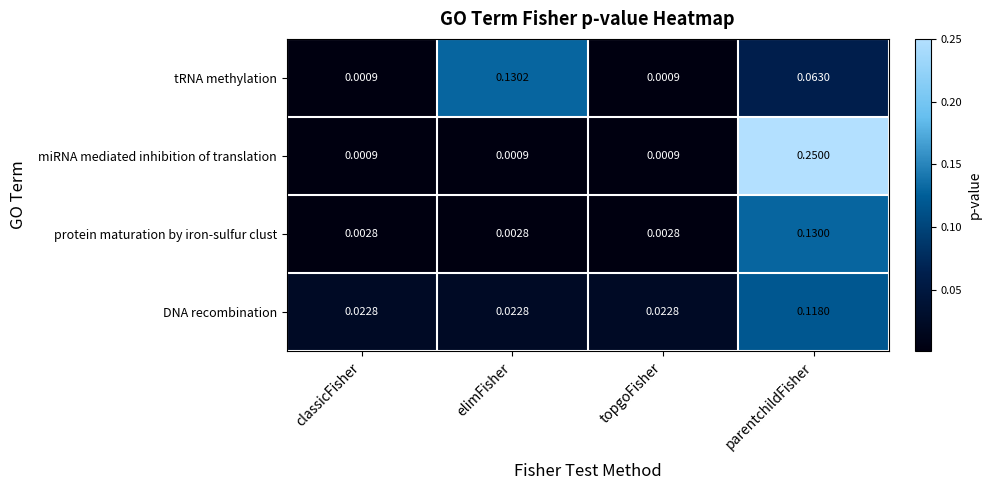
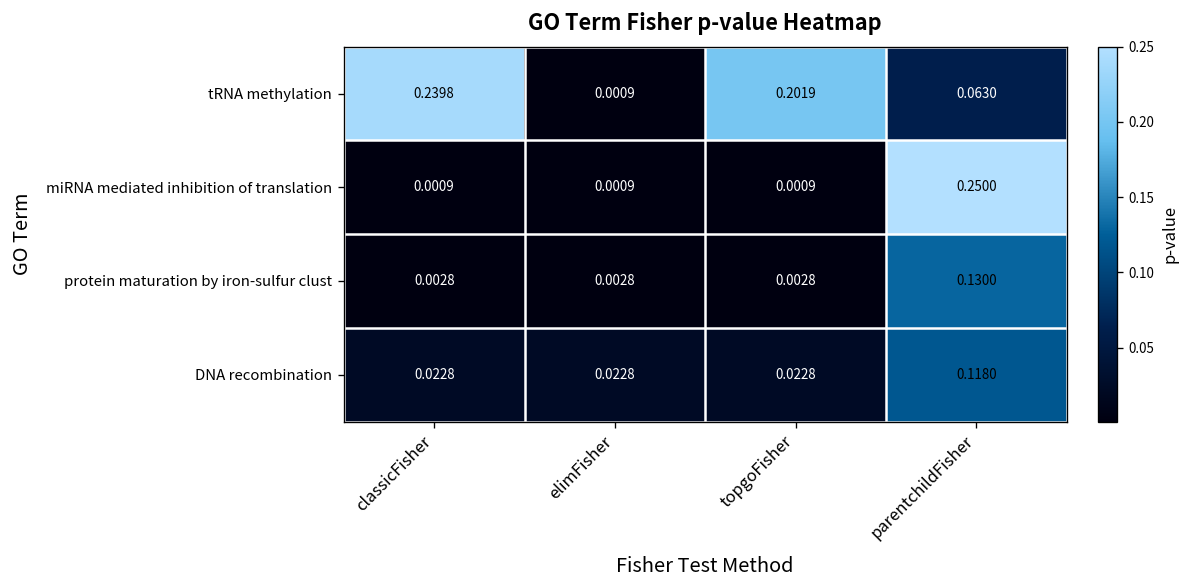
tRNA methylation, classicFisher: 0.0009 -> 0.2398
tRNA methylation, elimFisher: 0.1302 -> 0.0009
tRNA methylation, topgoFisher: 0.0009 -> 0.2019
